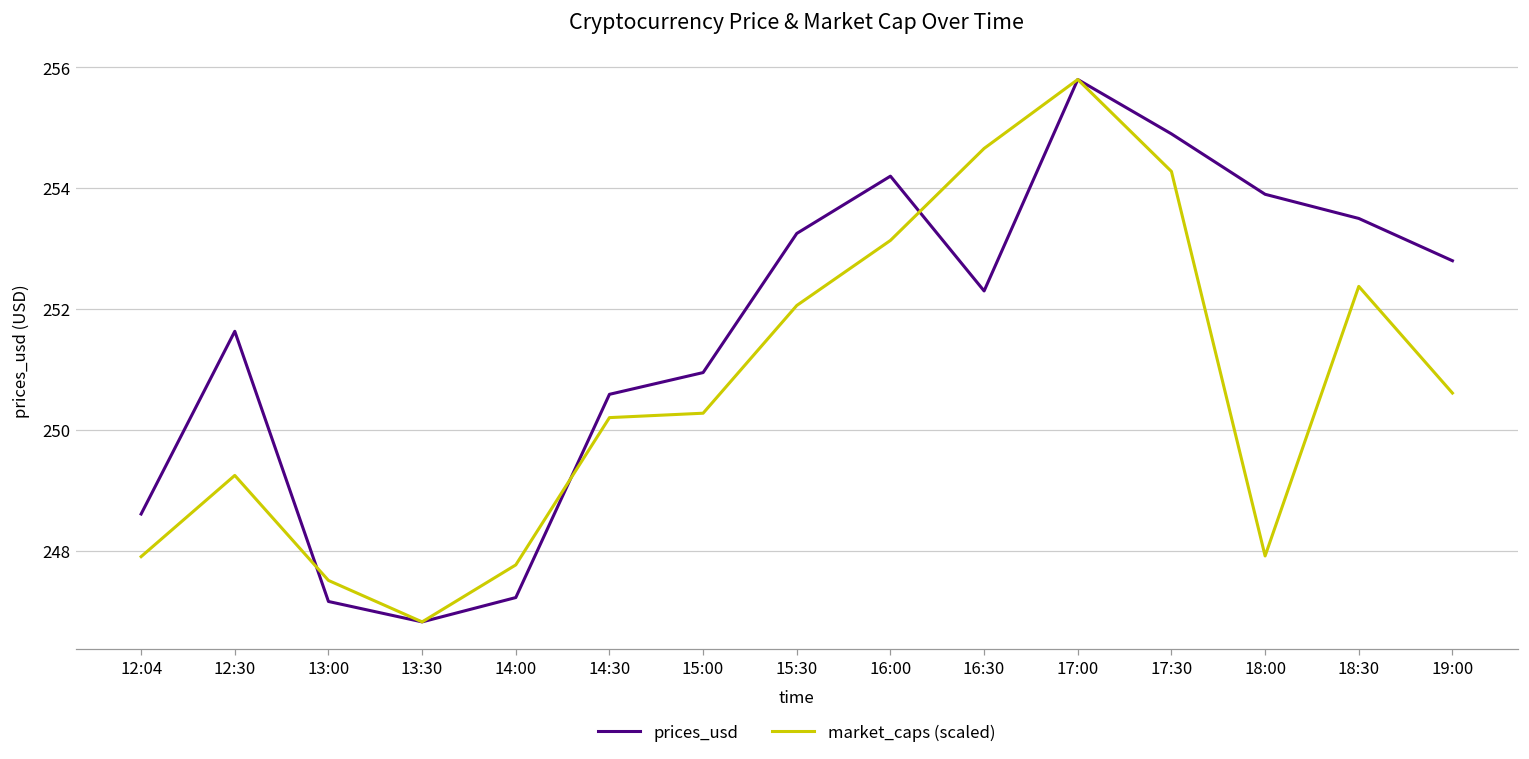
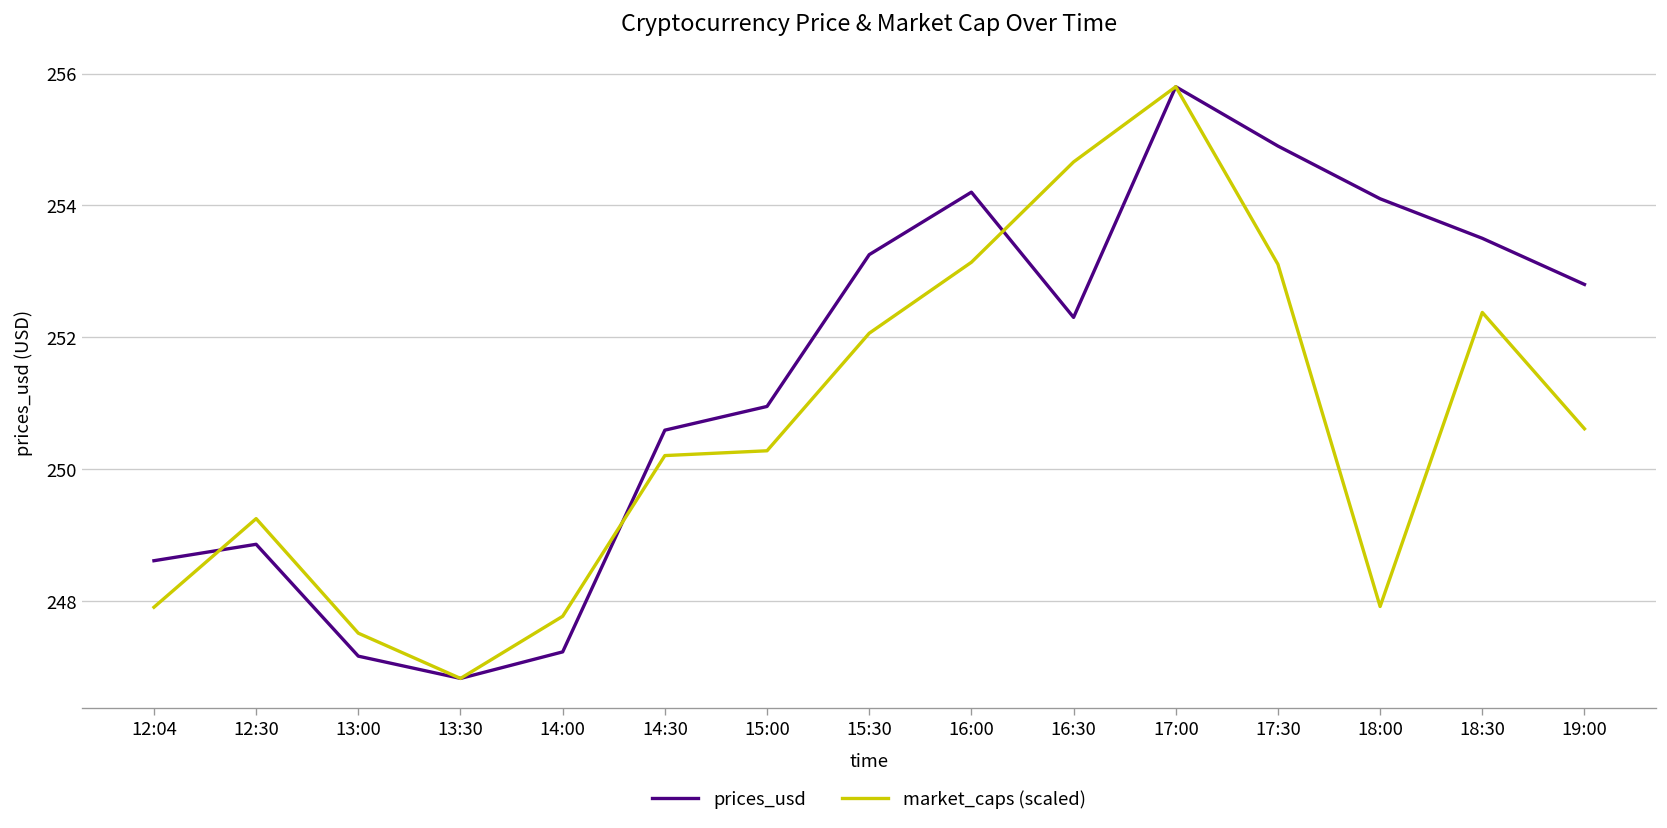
prices_usd, 12:30: 251.6 -> 248.9
market_caps (scaled), 17:30: 254.3 -> 253.1
prices_usd, 18:00: 253.9 -> 254.1
